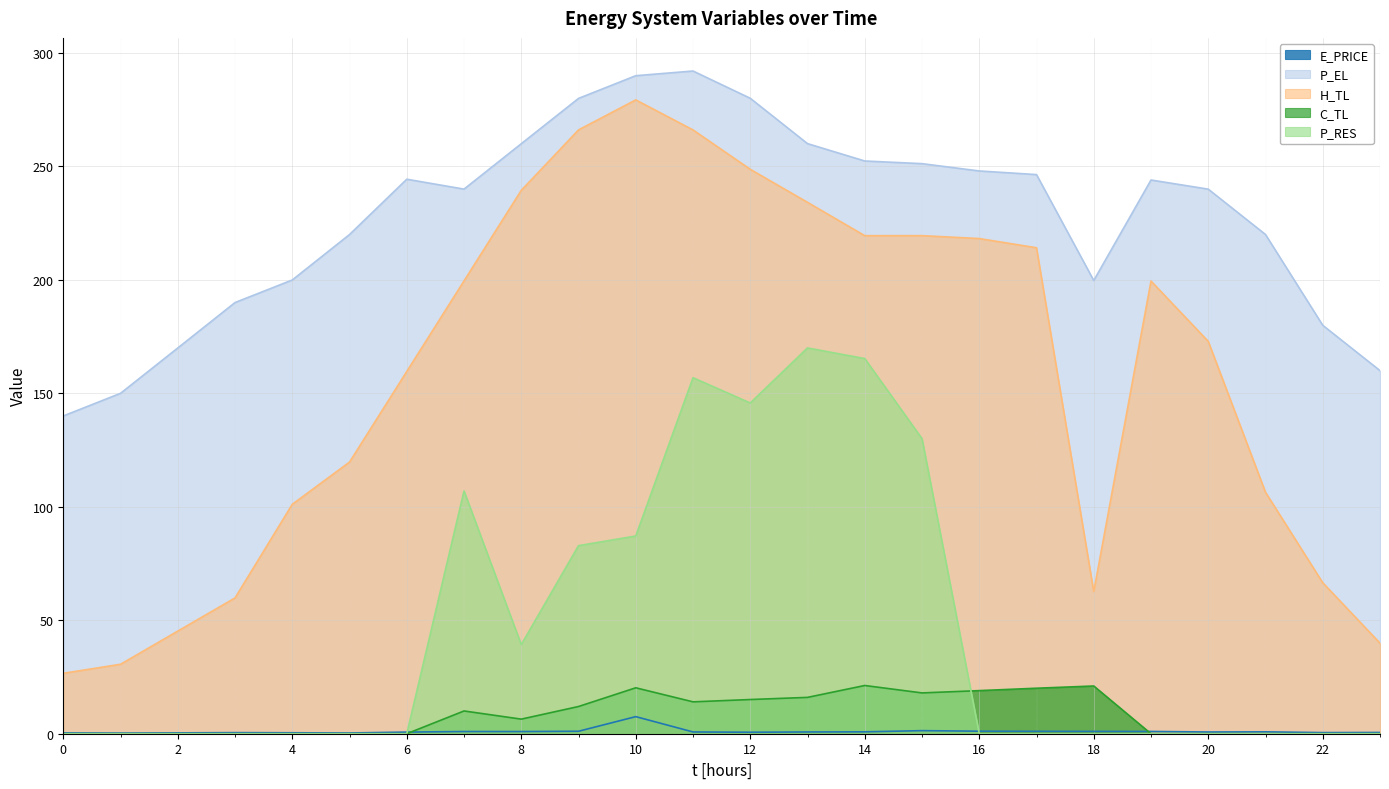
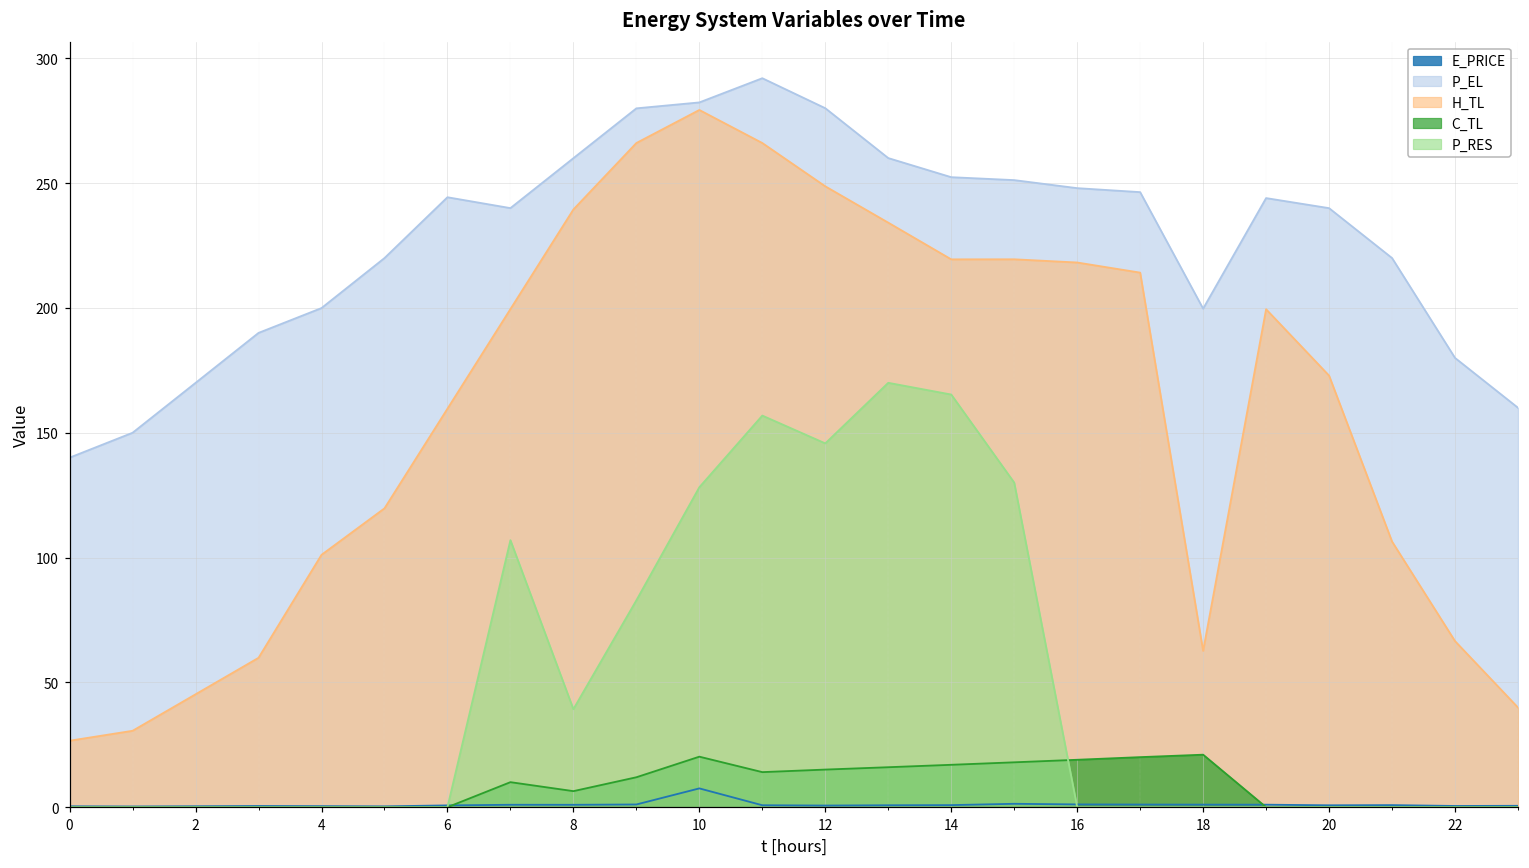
P_EL, 10: 290 -> 282
P_RES, 10: 87 -> 128
C_TL, 14: 21 -> 17
